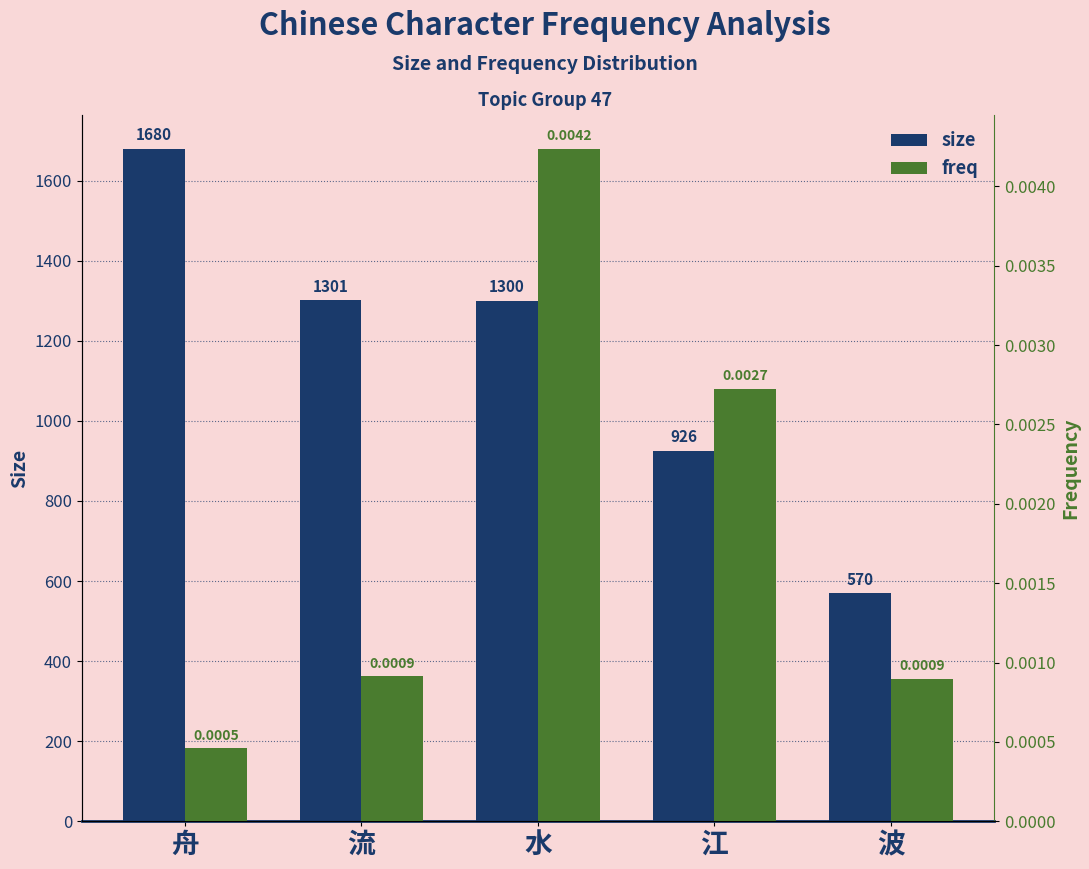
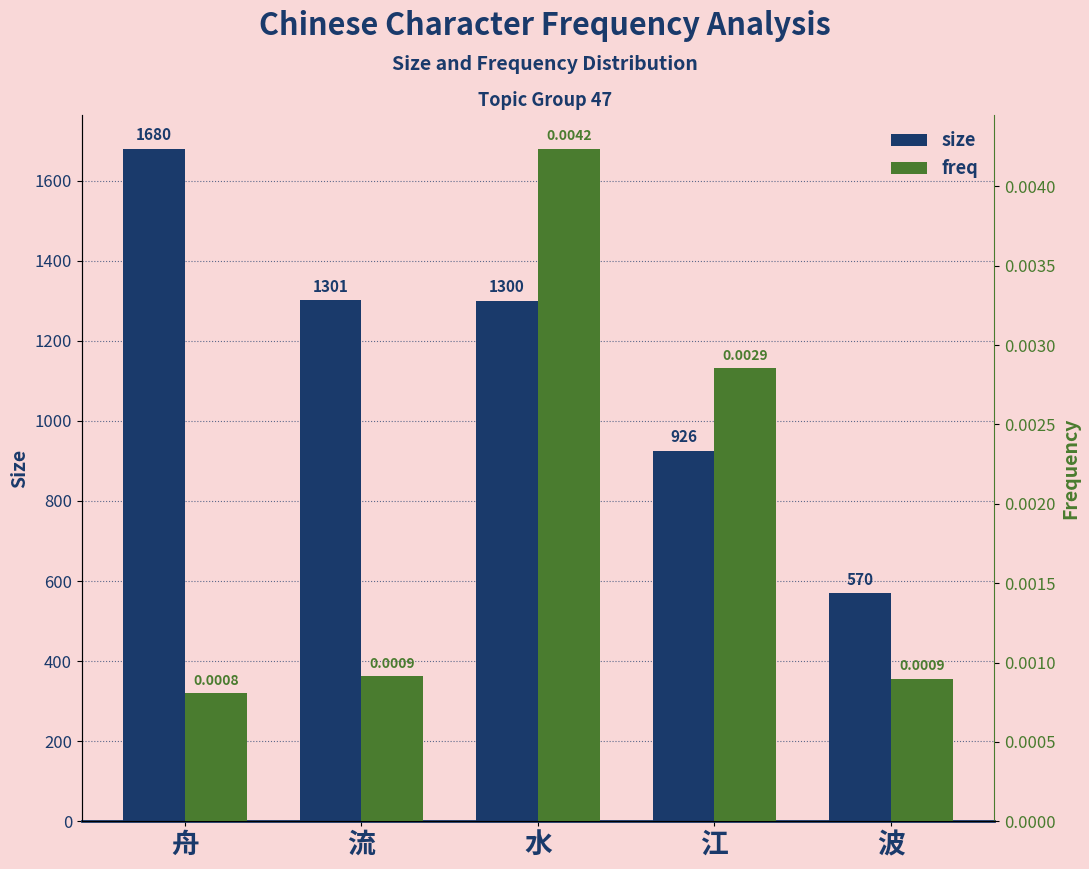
freq, 舟: 0.0005 -> 0.0008
freq, 江: 0.0027 -> 0.0029
